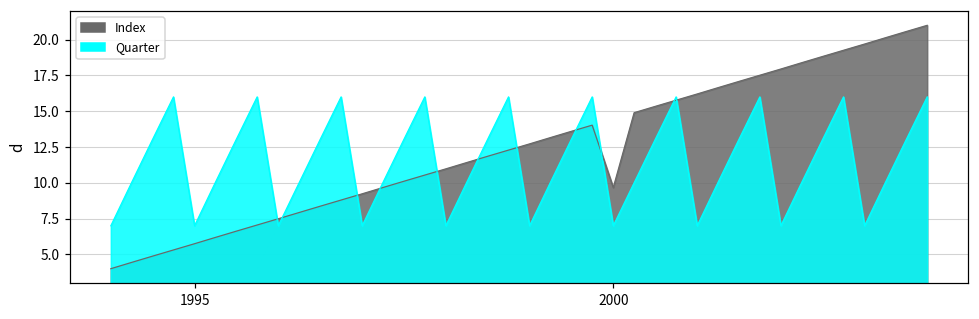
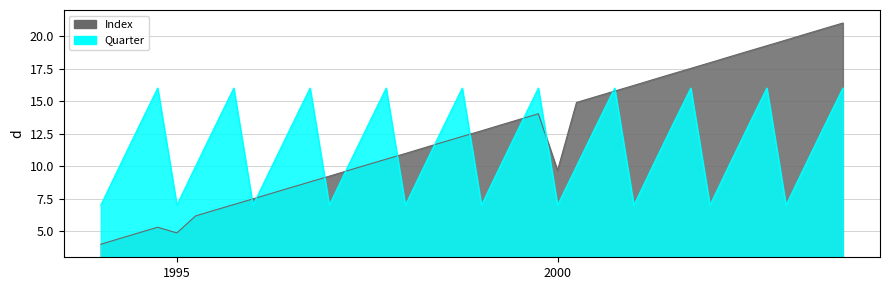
Index, 1995: 5.7 -> 4.9
